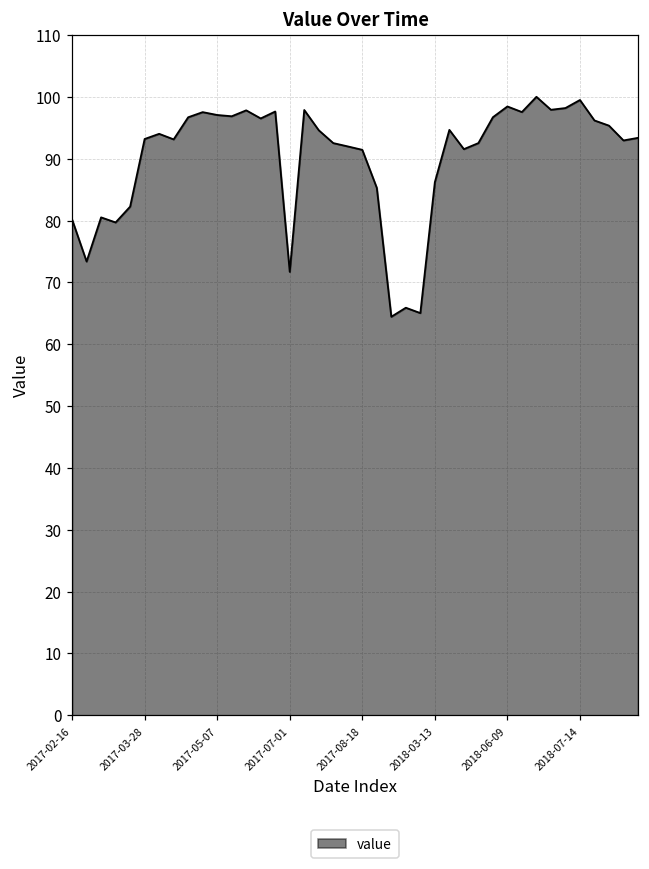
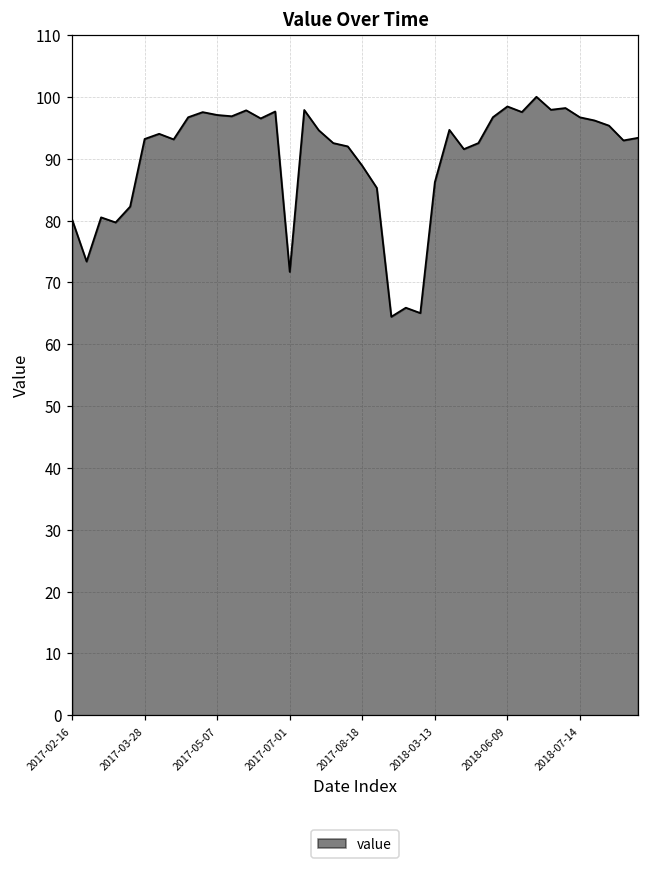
2017-08-18: 91 -> 89
2018-07-14: 99 -> 97
